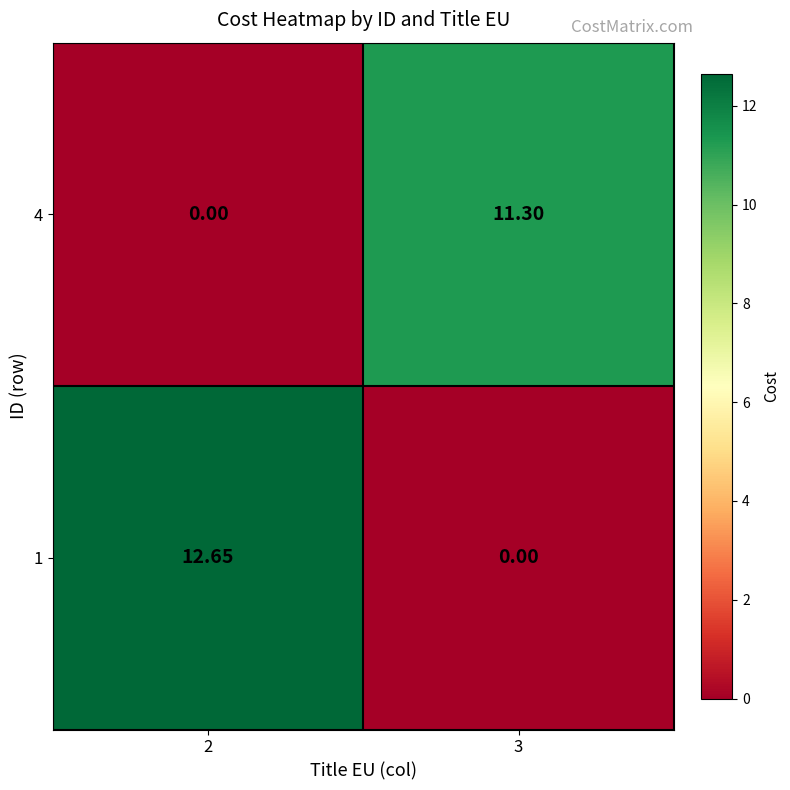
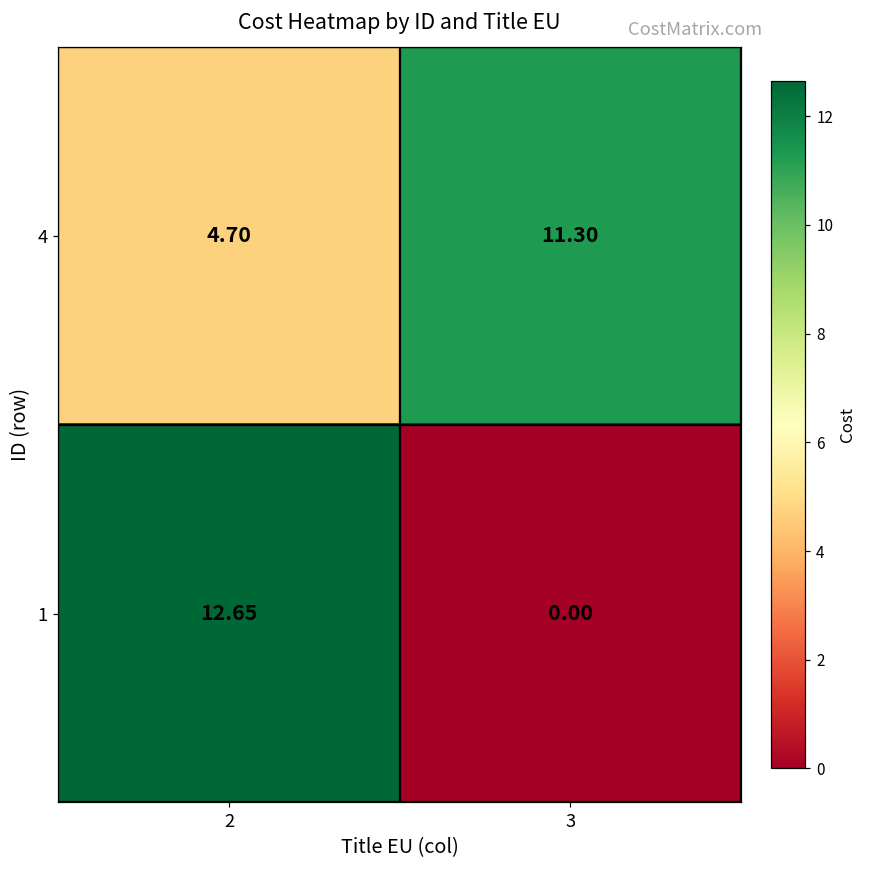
4, 2: 0.00 -> 4.70
